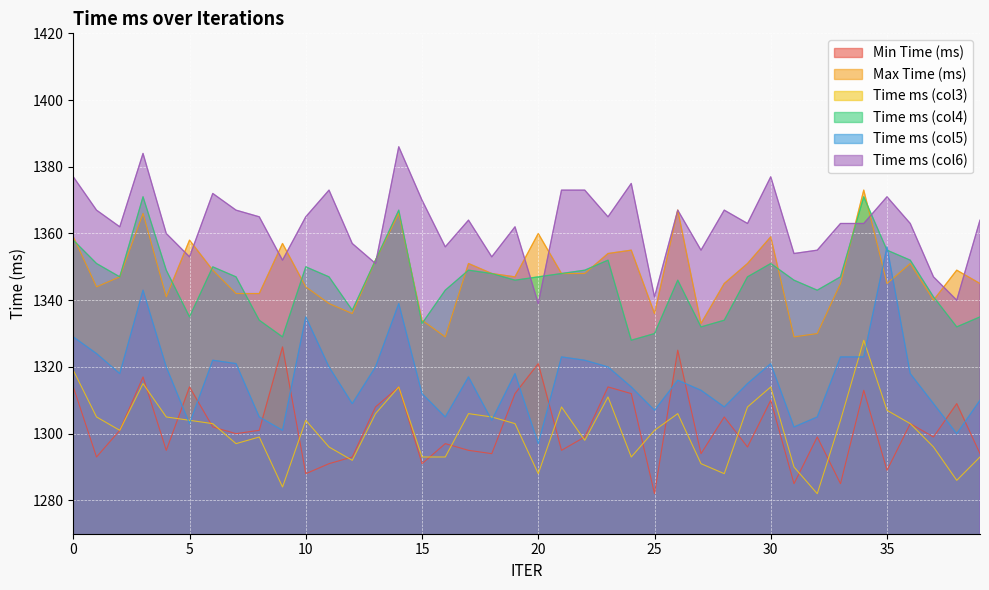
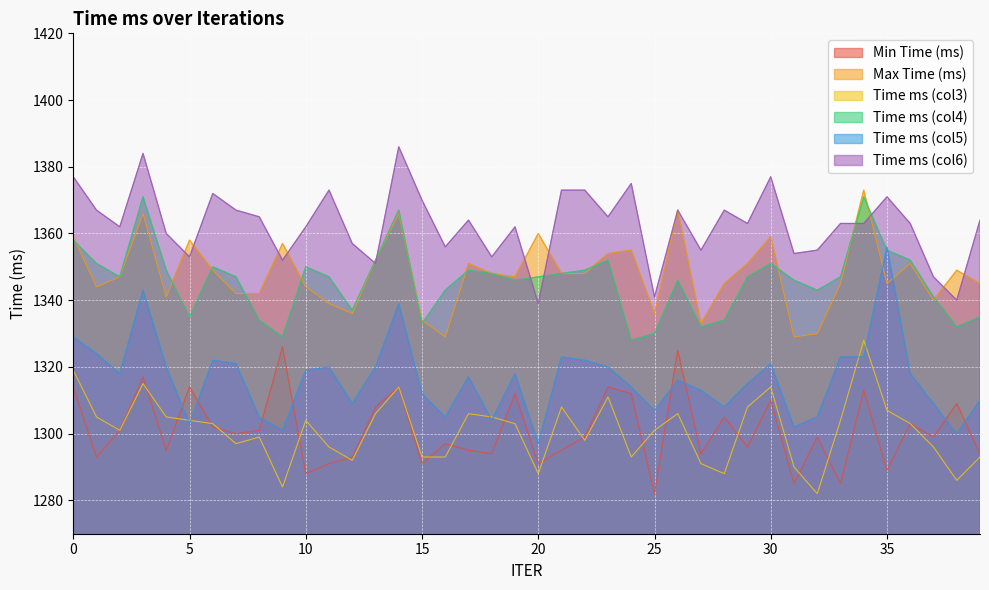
Time ms (col5), 10: 1335 -> 1319
Time ms (col6), 10: 1365 -> 1362
Min Time (ms), 20: 1321 -> 1291
